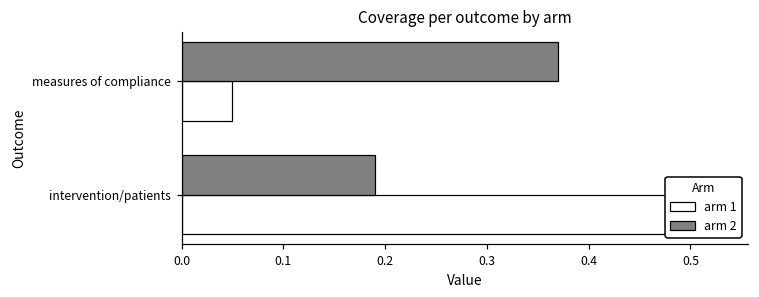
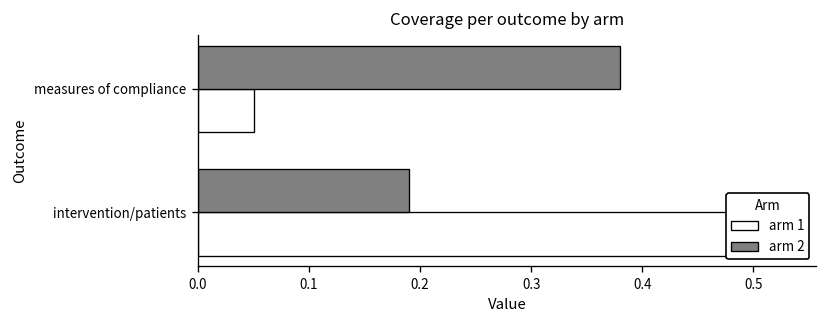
arm 2, measures of compliance: 0.37 -> 0.38
